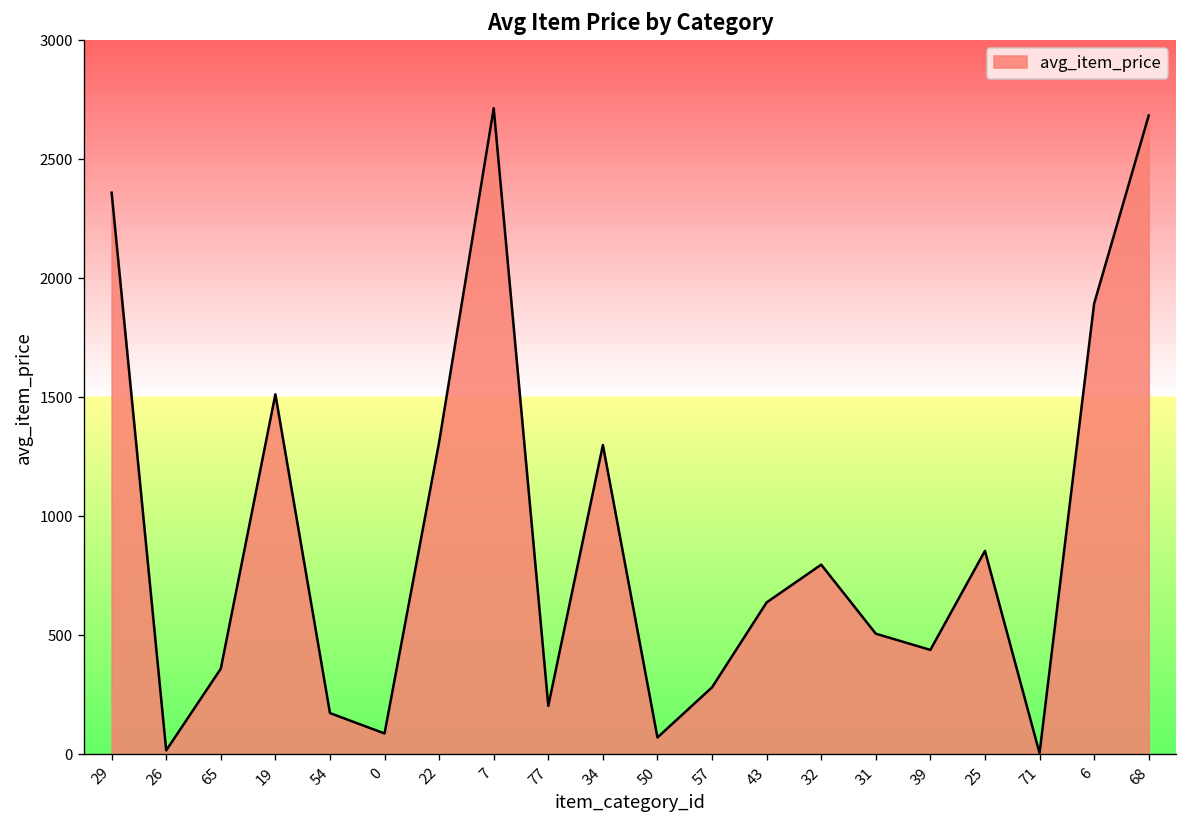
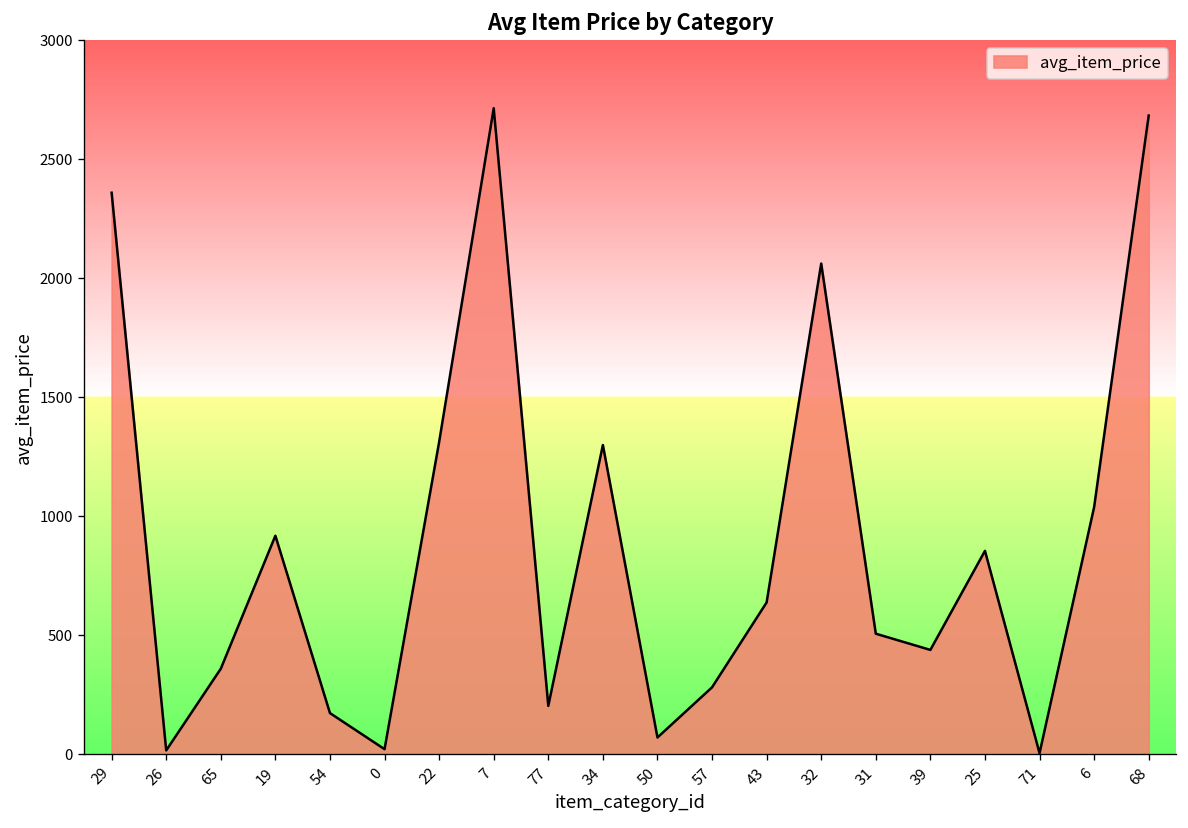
19: 1510 -> 920
0: 90 -> 20
32: 800 -> 2060
6: 1890 -> 1040
